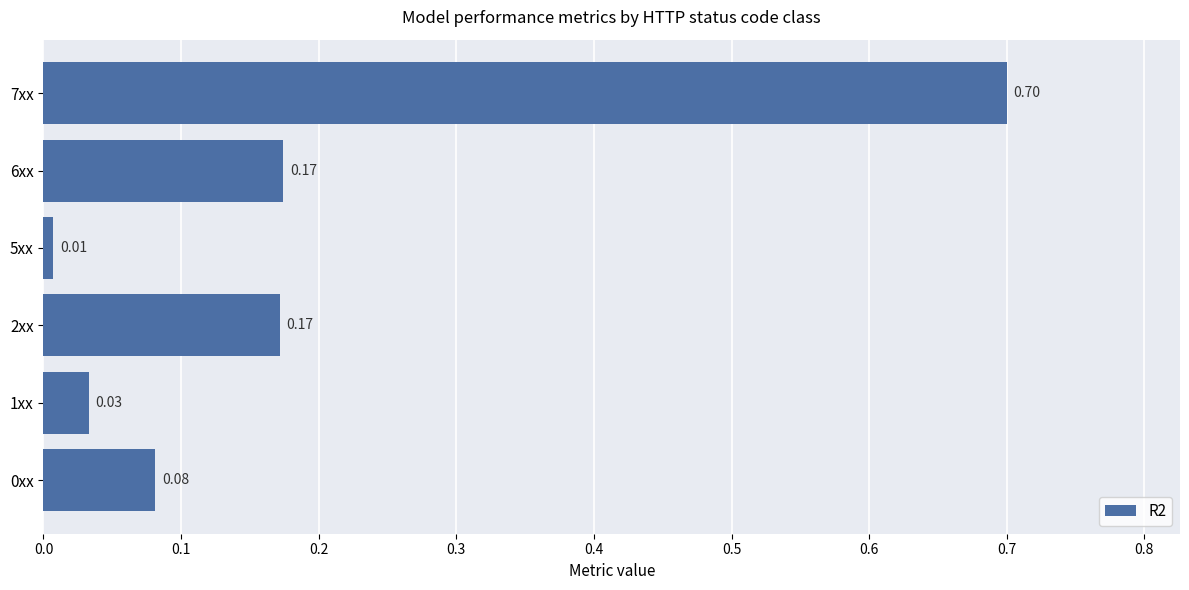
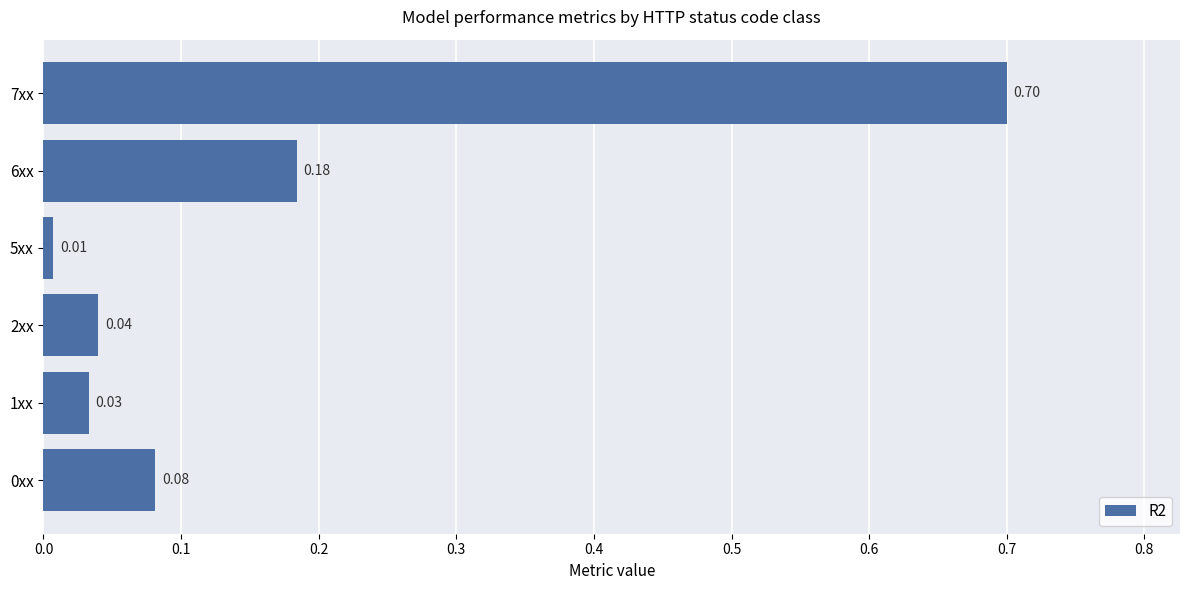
6xx: 0.17 -> 0.18
2xx: 0.17 -> 0.04
